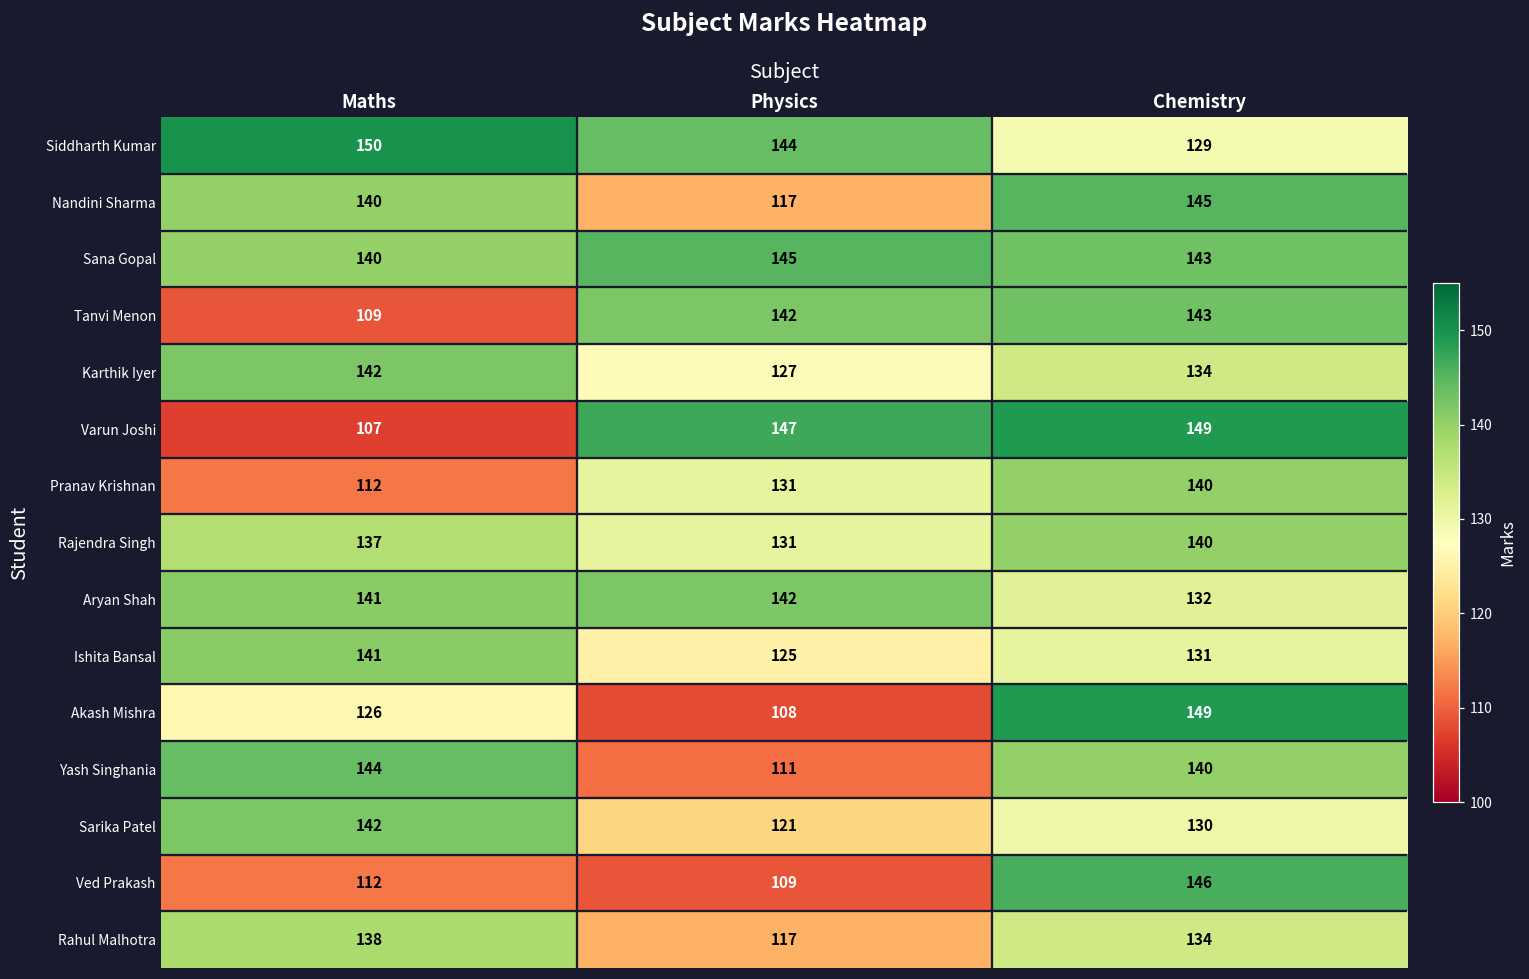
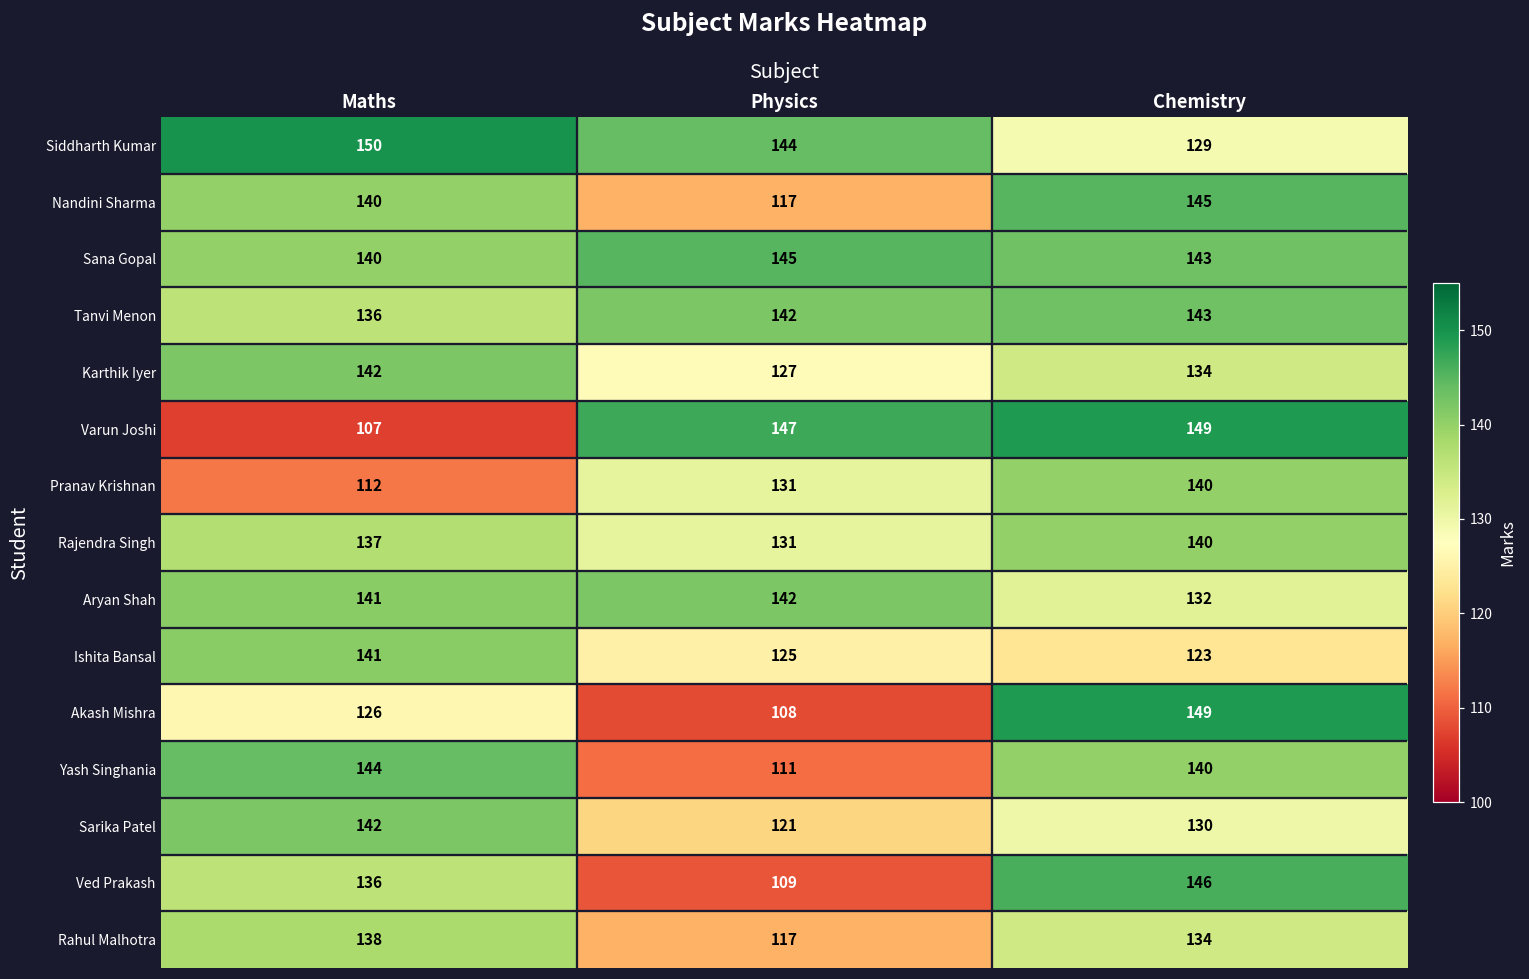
Tanvi Menon, Maths: 109 -> 136
Ishita Bansal, Chemistry: 131 -> 123
Ved Prakash, Maths: 112 -> 136
